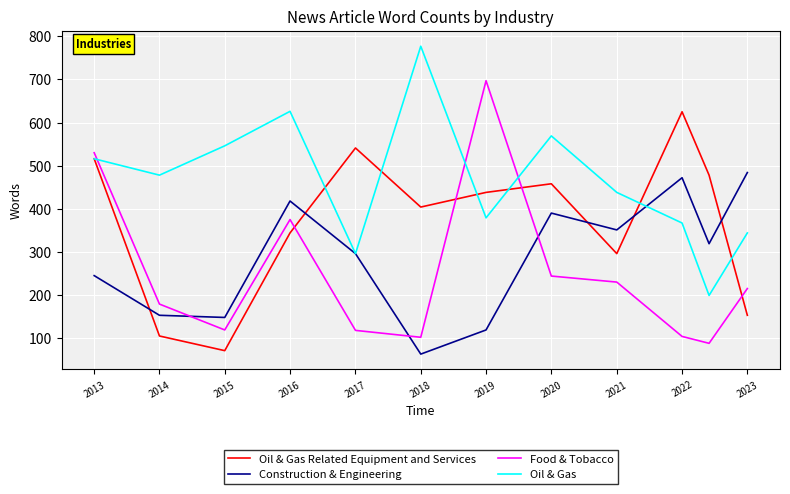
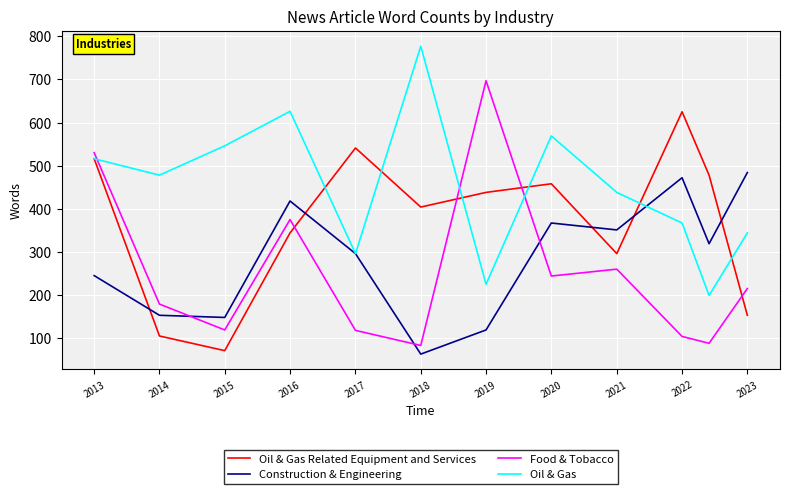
Food & Tobacco, 2018: 100 -> 80
Oil & Gas, 2019: 380 -> 230
Construction & Engineering, 2020: 390 -> 370
Food & Tobacco, 2021: 230 -> 260
